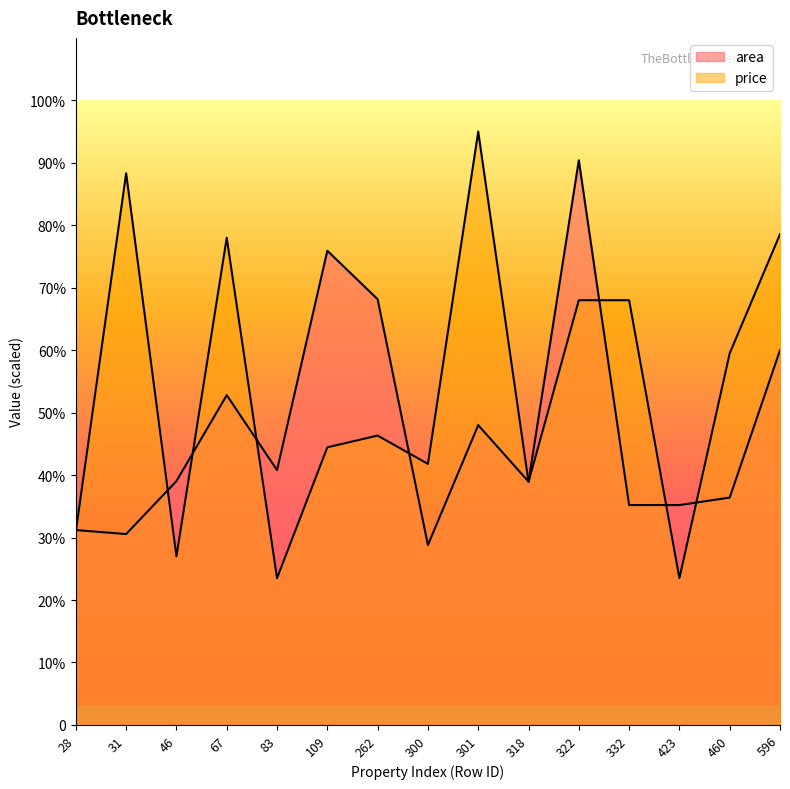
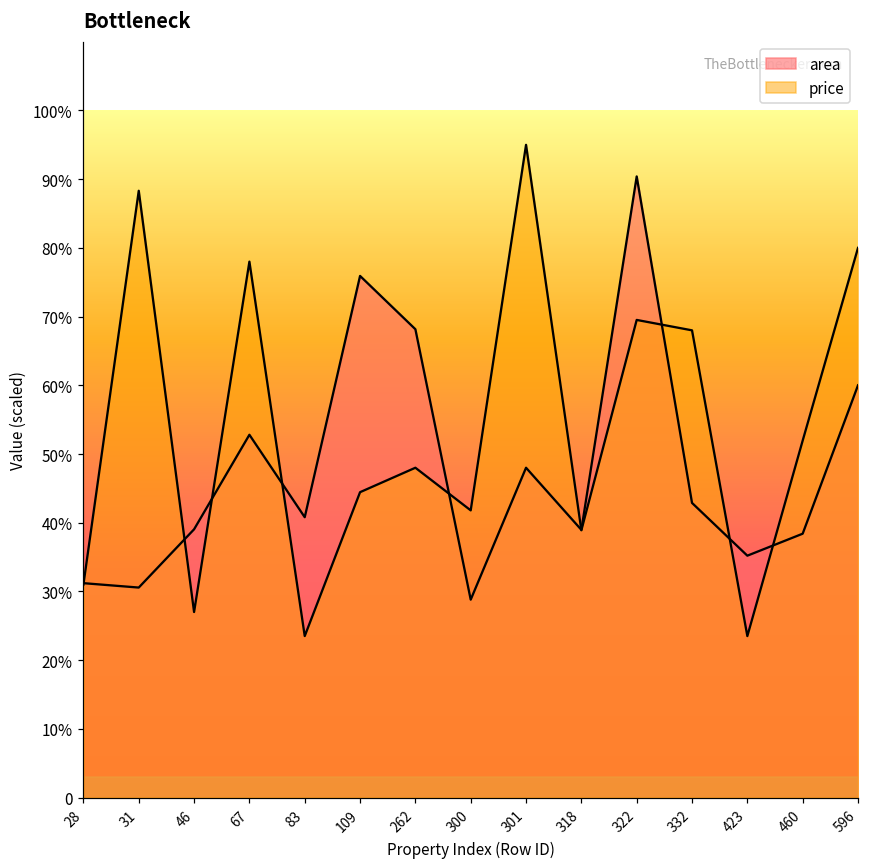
price, 262: 46% -> 48%
price, 322: 68% -> 70%
area, 332: 35% -> 43%
area, 460: 36% -> 38%
price, 460: 60% -> 52%
price, 596: 79% -> 80%
